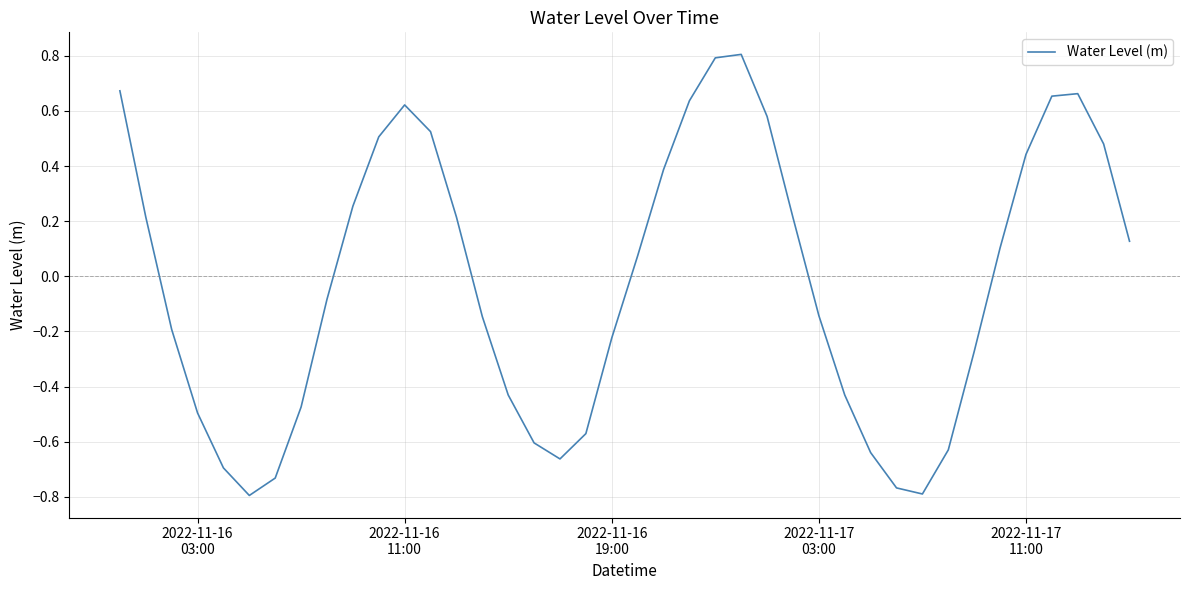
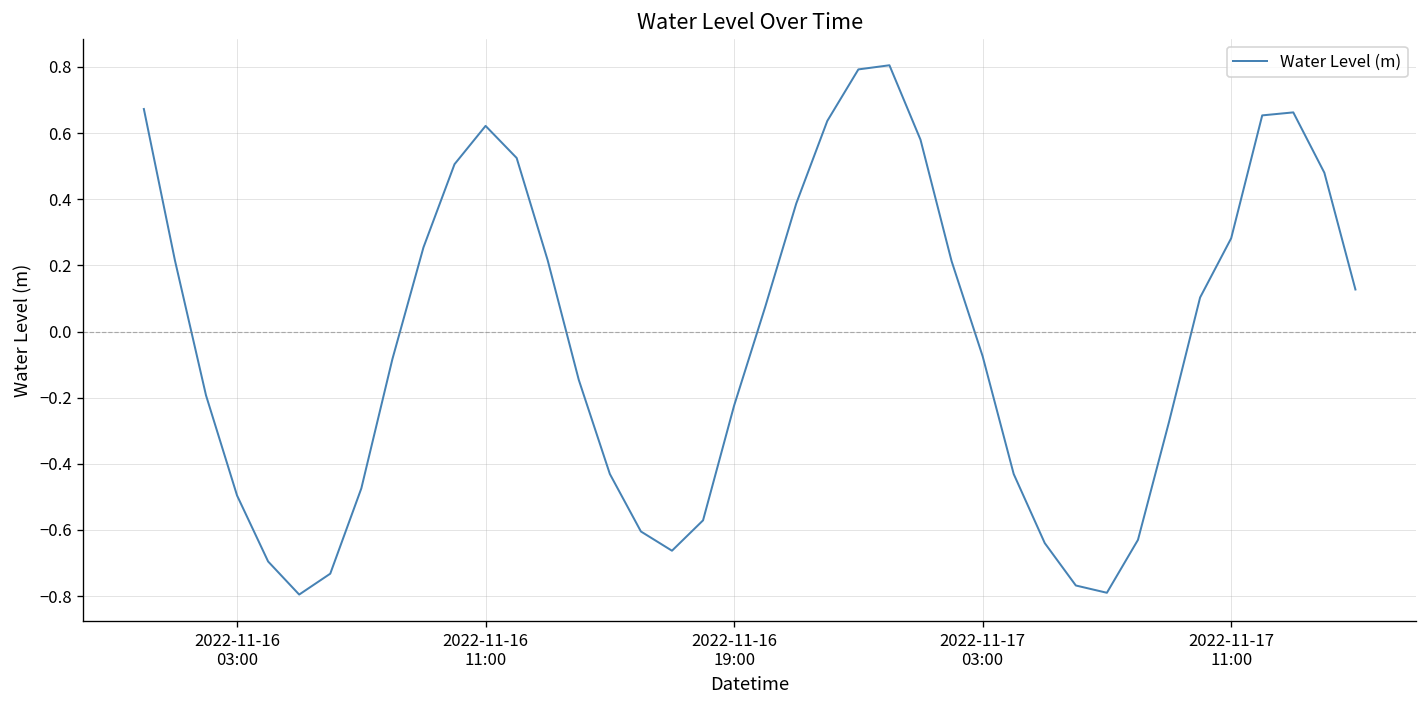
2022-11-17 03:00: -0.14 -> -0.07
2022-11-17 11:00: 0.44 -> 0.28
